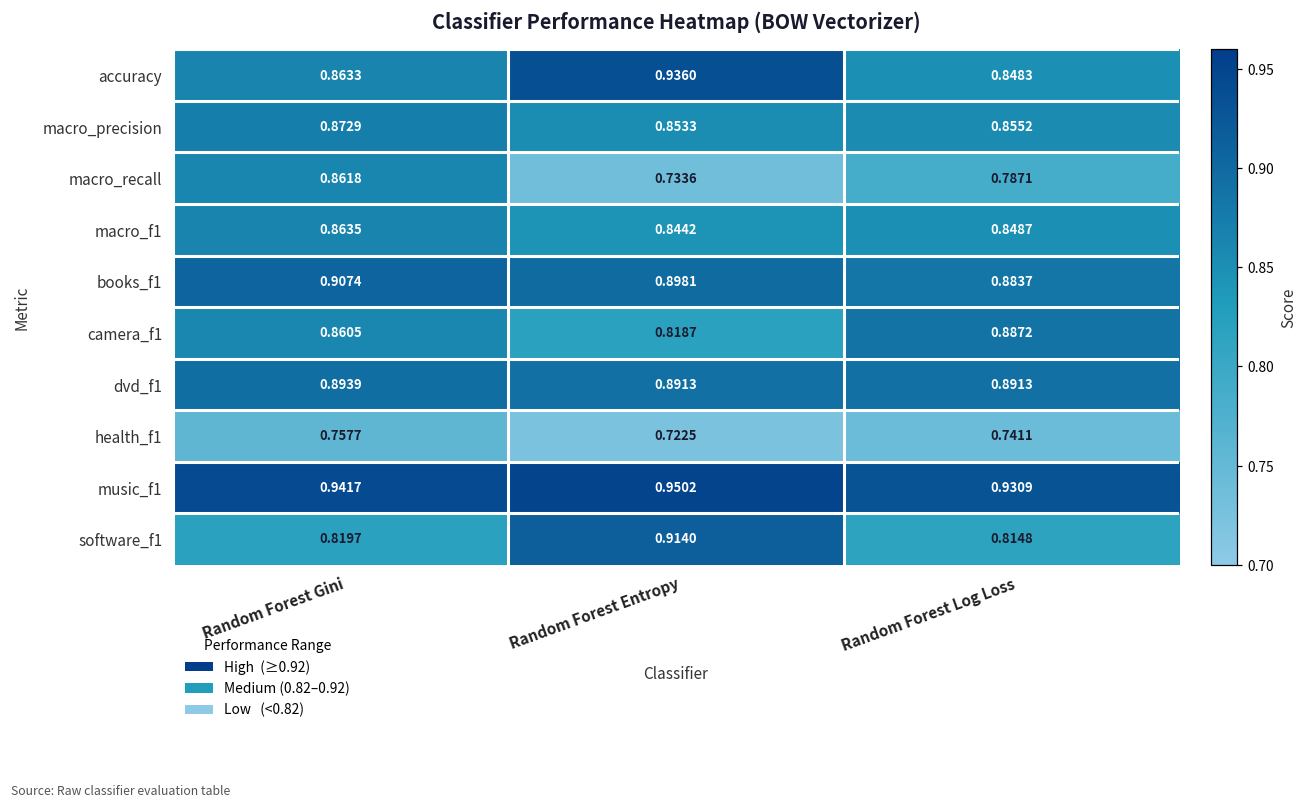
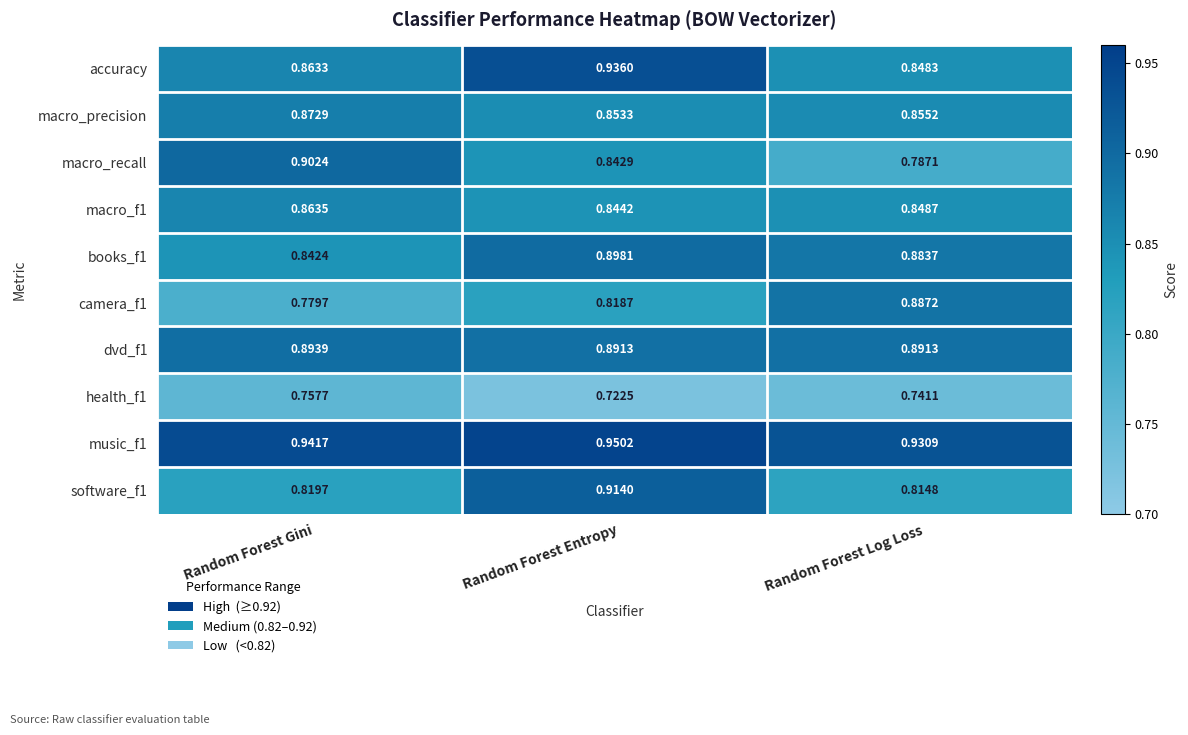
macro_recall, Random Forest Gini: 0.8618 -> 0.9024
macro_recall, Random Forest Entropy: 0.7336 -> 0.8429
books_f1, Random Forest Gini: 0.9074 -> 0.8424
camera_f1, Random Forest Gini: 0.8605 -> 0.7797
